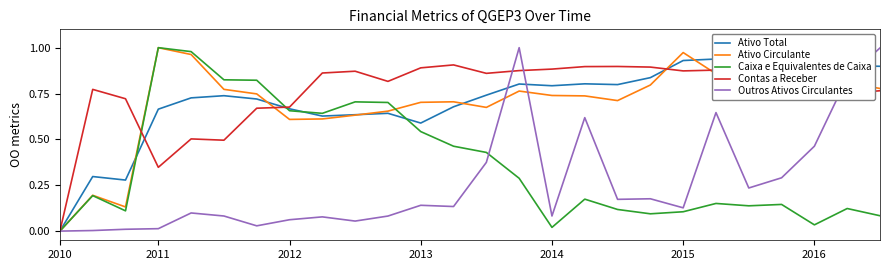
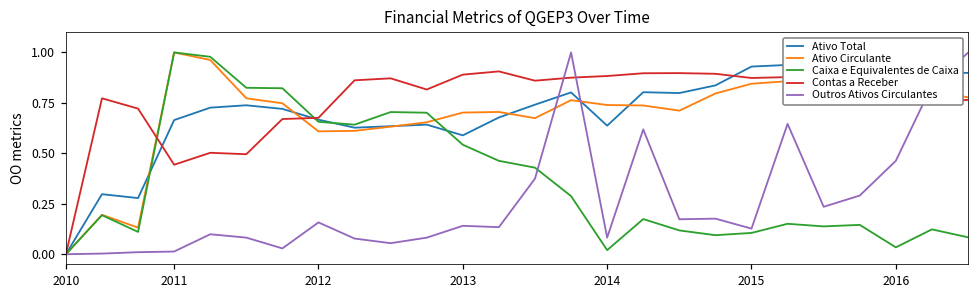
Contas a Receber, 2011: 0.35 -> 0.44
Outros Ativos Circulantes, 2012: 0.06 -> 0.16
Ativo Total, 2014: 0.79 -> 0.64
Ativo Circulante, 2015: 0.97 -> 0.84
